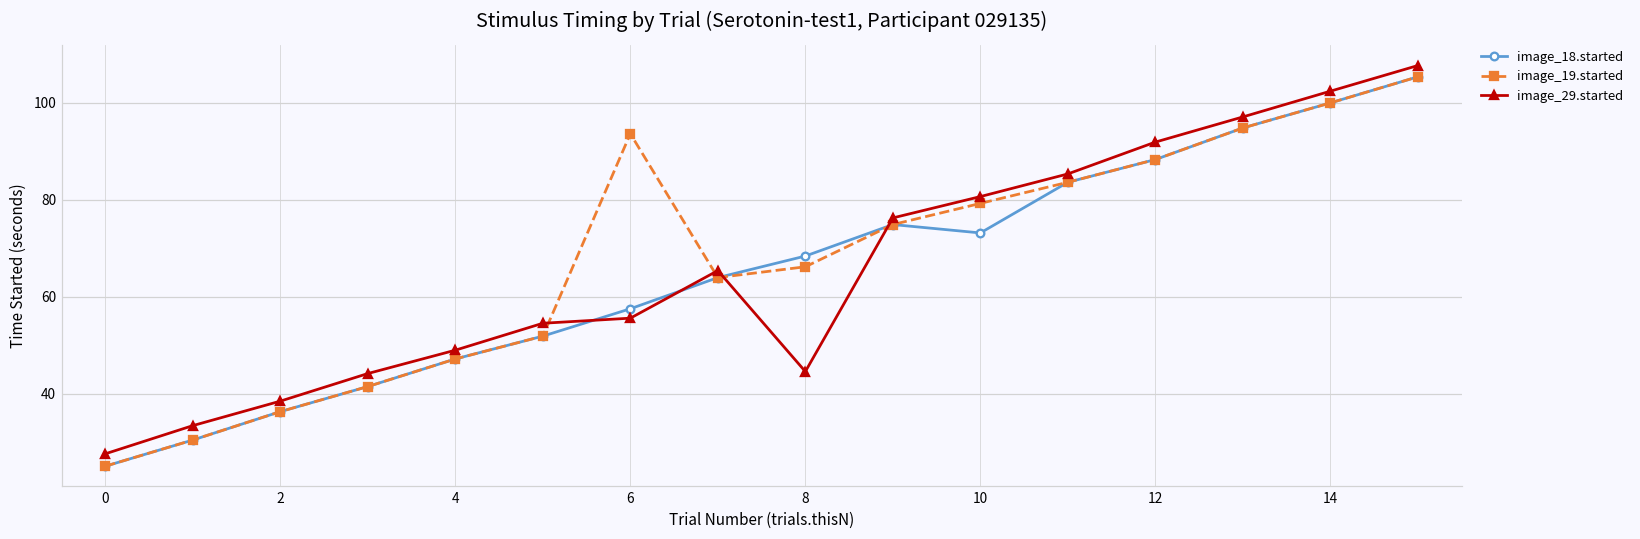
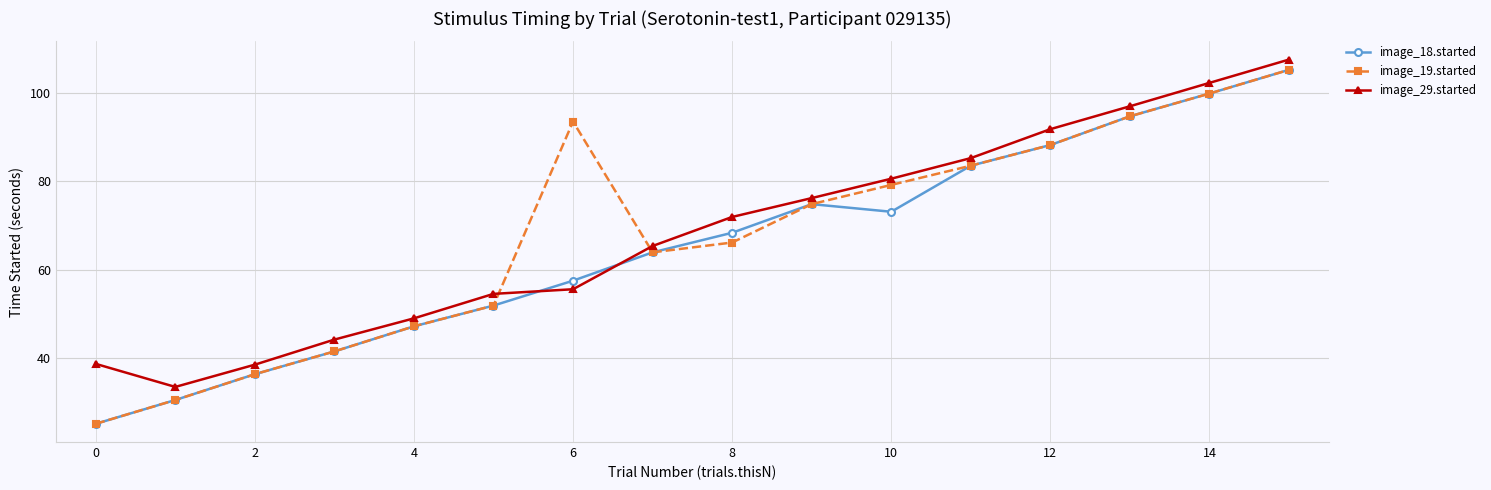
image_29.started, 0: 28 -> 39
image_29.started, 8: 45 -> 72
